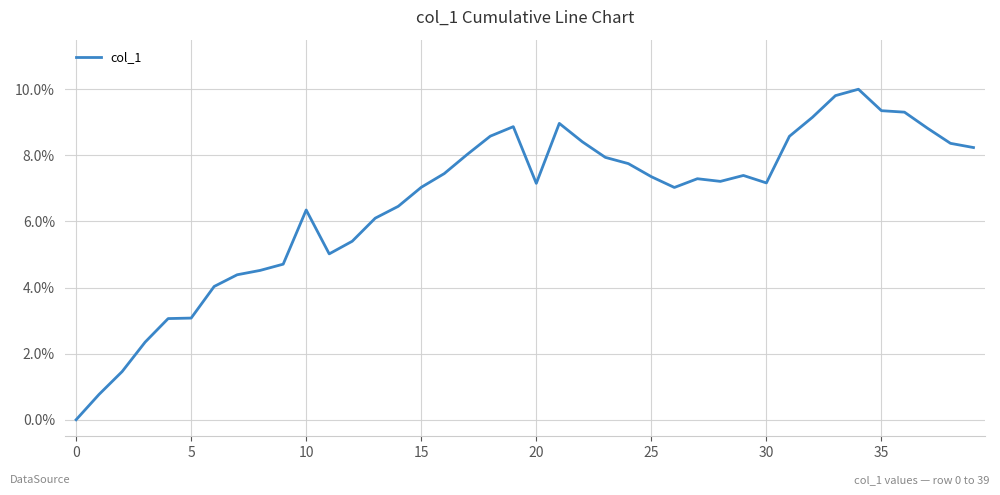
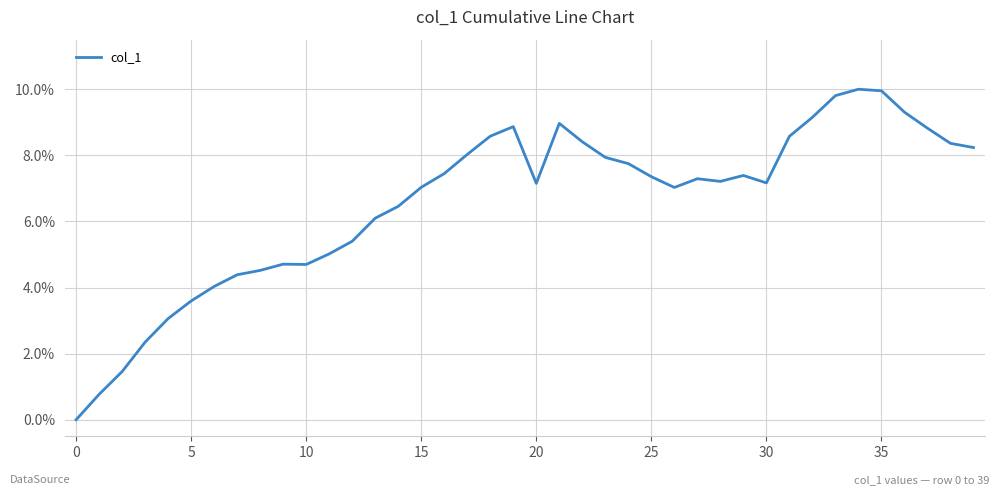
5: 3.1% -> 3.6%
10: 6.3% -> 4.7%
35: 9.4% -> 10.0%
